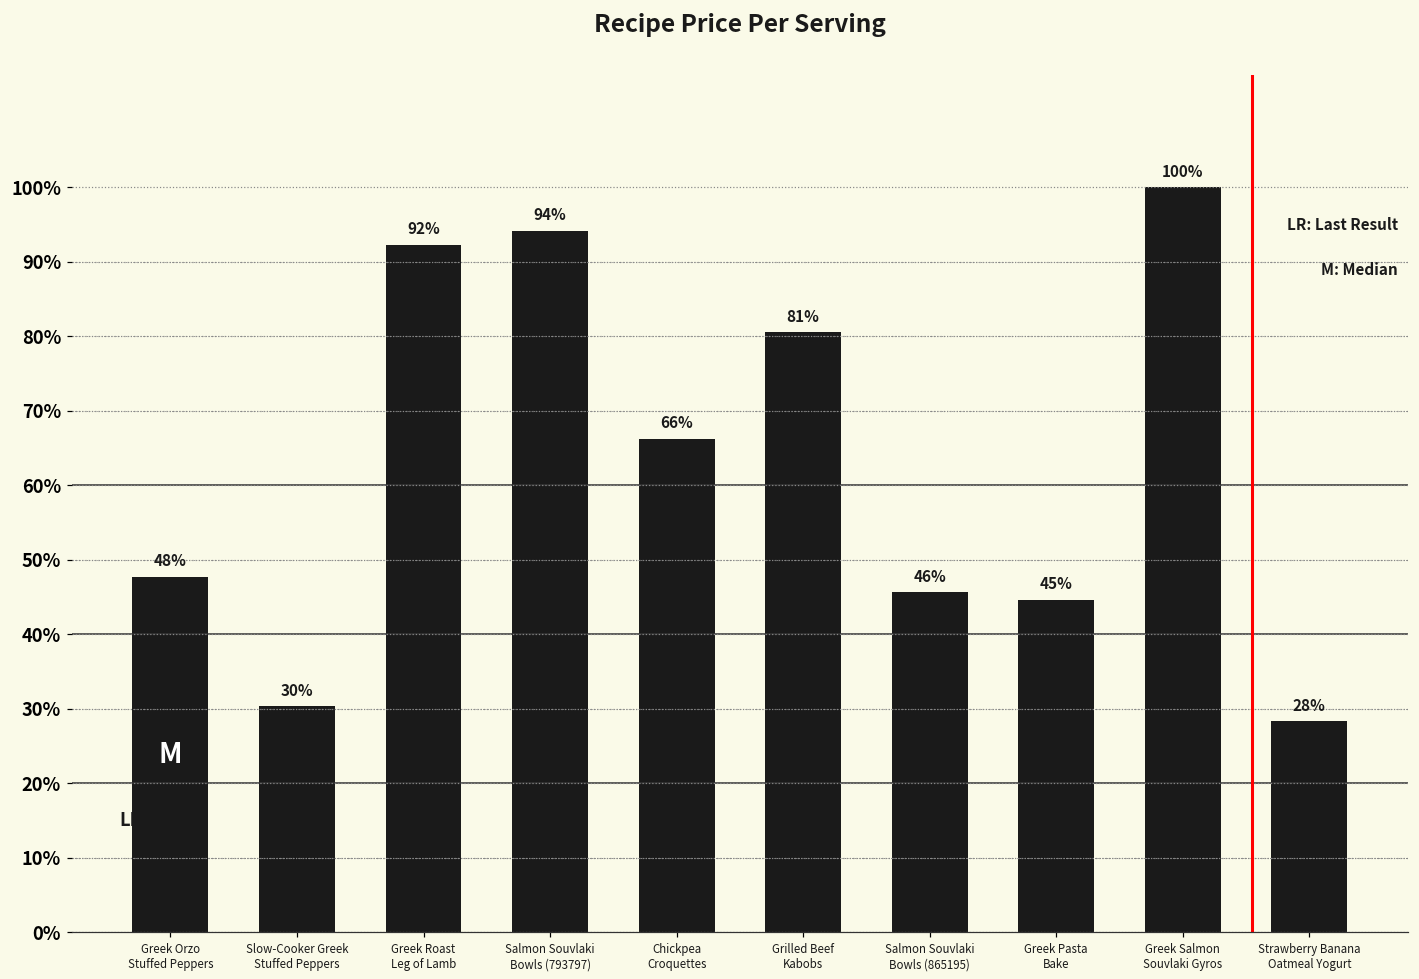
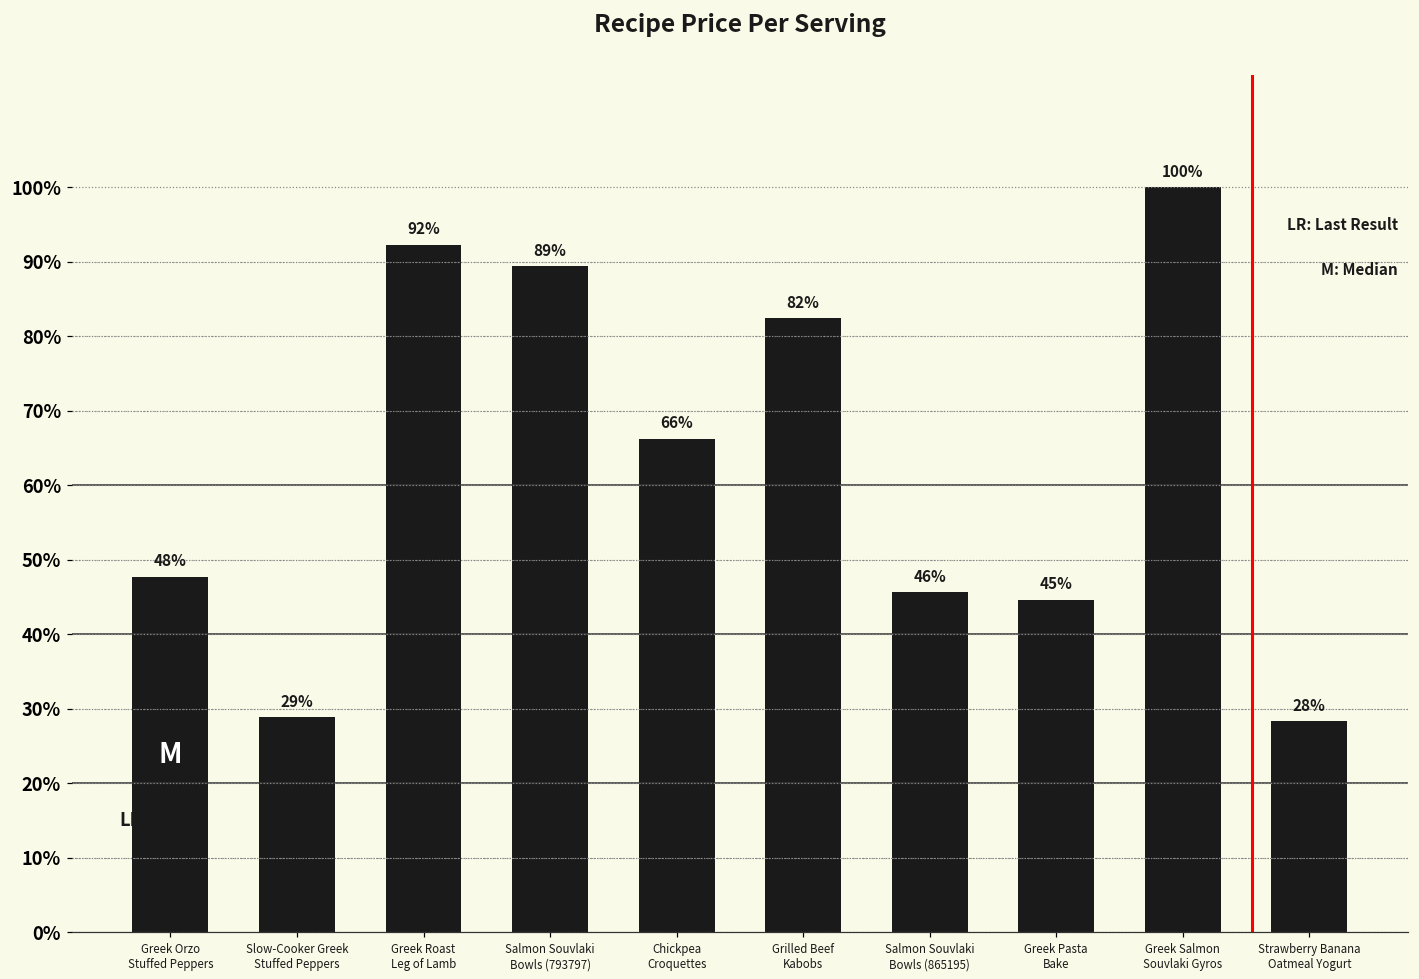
Slow-Cooker Greek Stuffed Peppers: 30% -> 29%
Salmon Souvlaki Bowls (793797): 94% -> 89%
Grilled Beef Kabobs: 81% -> 82%
